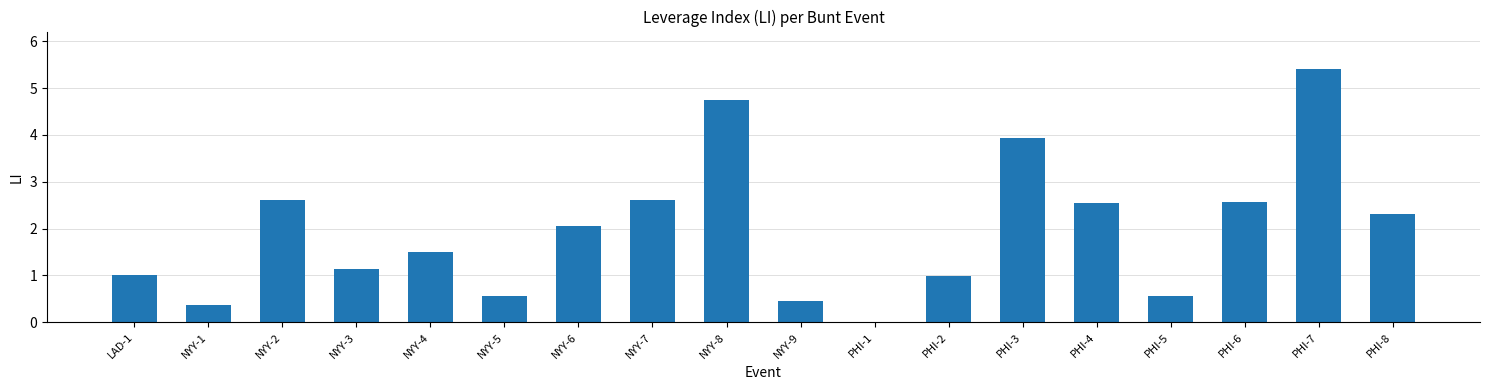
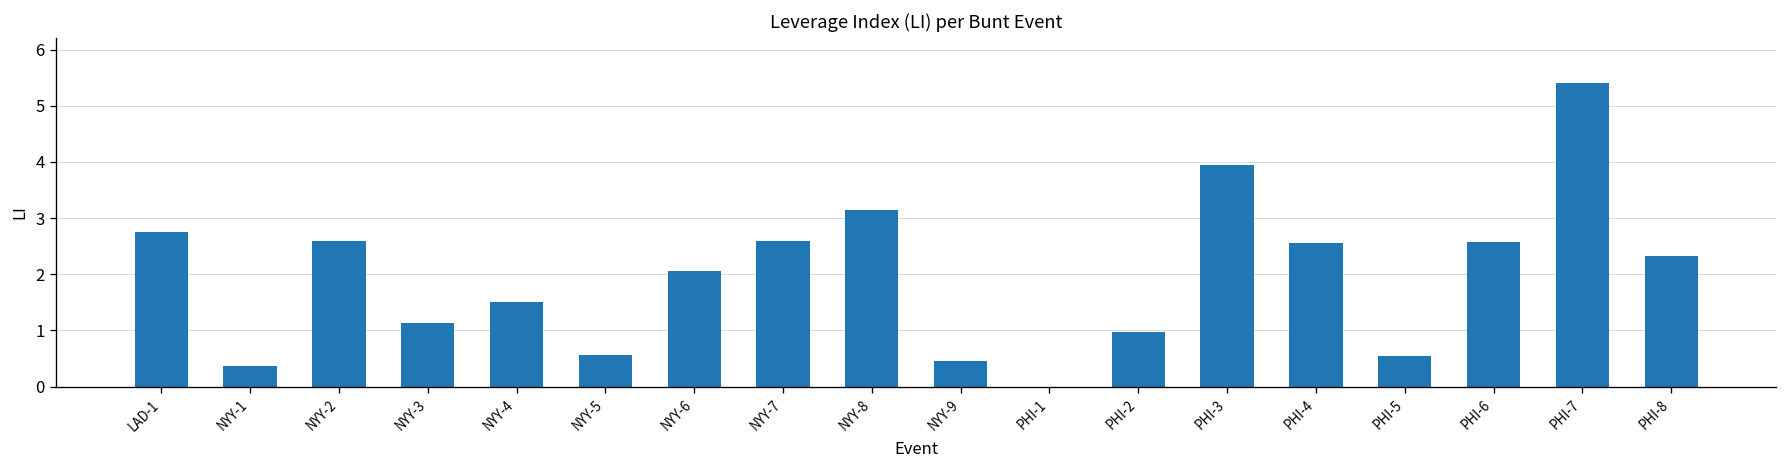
LAD-1: 1.0 -> 2.8
NYY-8: 4.8 -> 3.2
